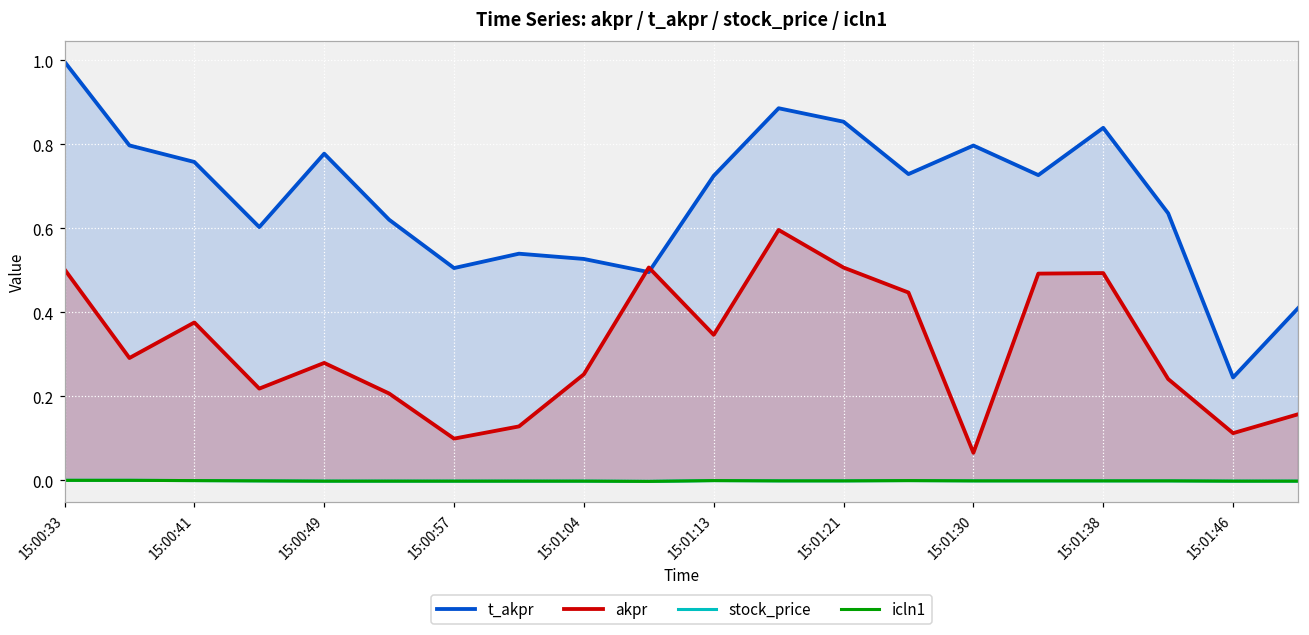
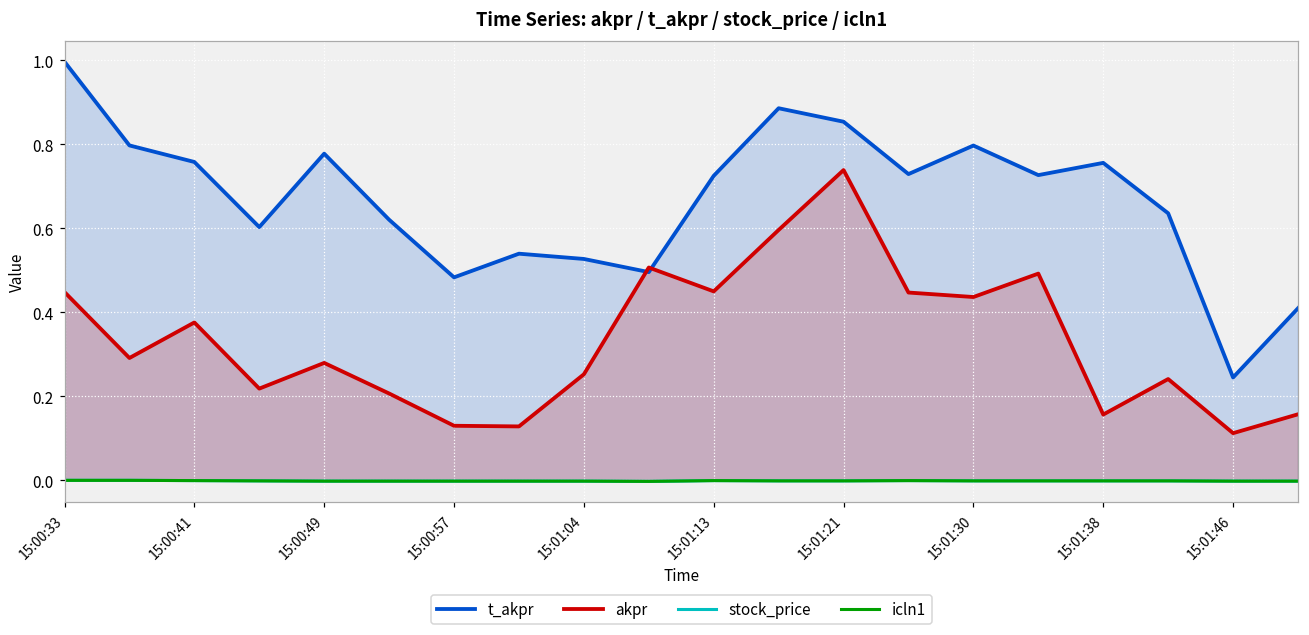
akpr, 15:00:33: 0.50 -> 0.45
t_akpr, 15:00:57: 0.51 -> 0.48
akpr, 15:00:57: 0.10 -> 0.13
akpr, 15:01:13: 0.35 -> 0.45
akpr, 15:01:21: 0.51 -> 0.74
akpr, 15:01:30: 0.07 -> 0.44
t_akpr, 15:01:38: 0.84 -> 0.76
akpr, 15:01:38: 0.49 -> 0.16
